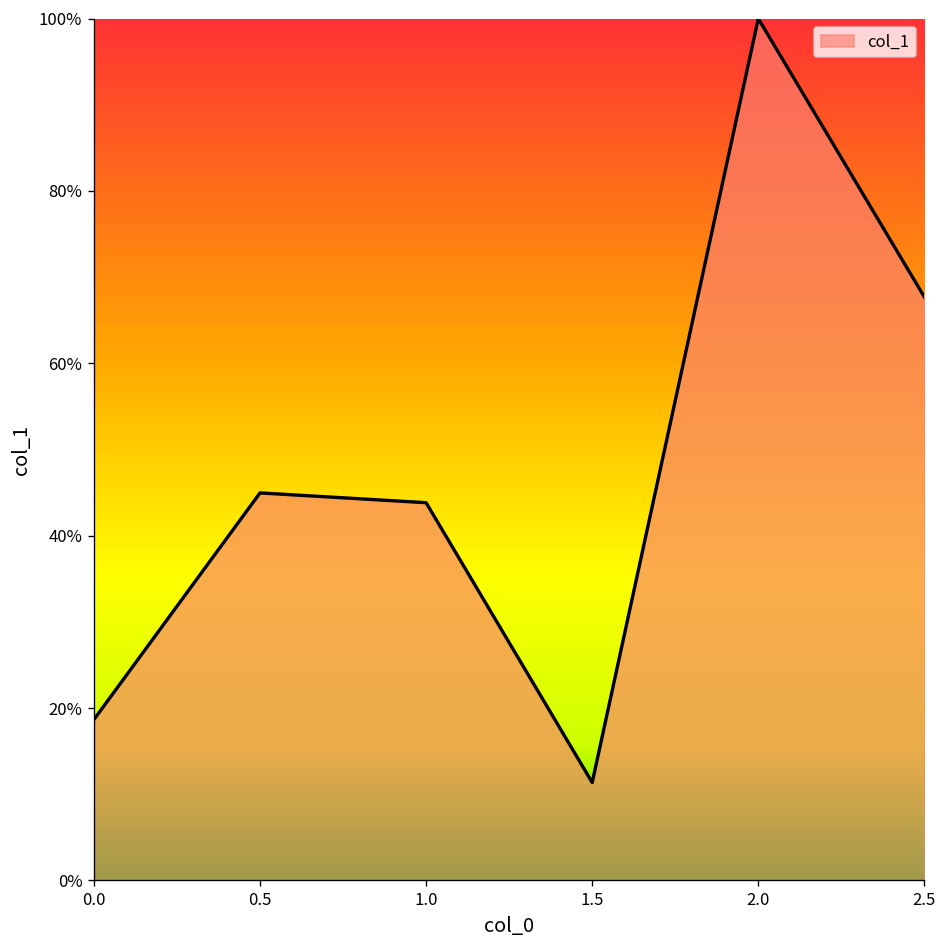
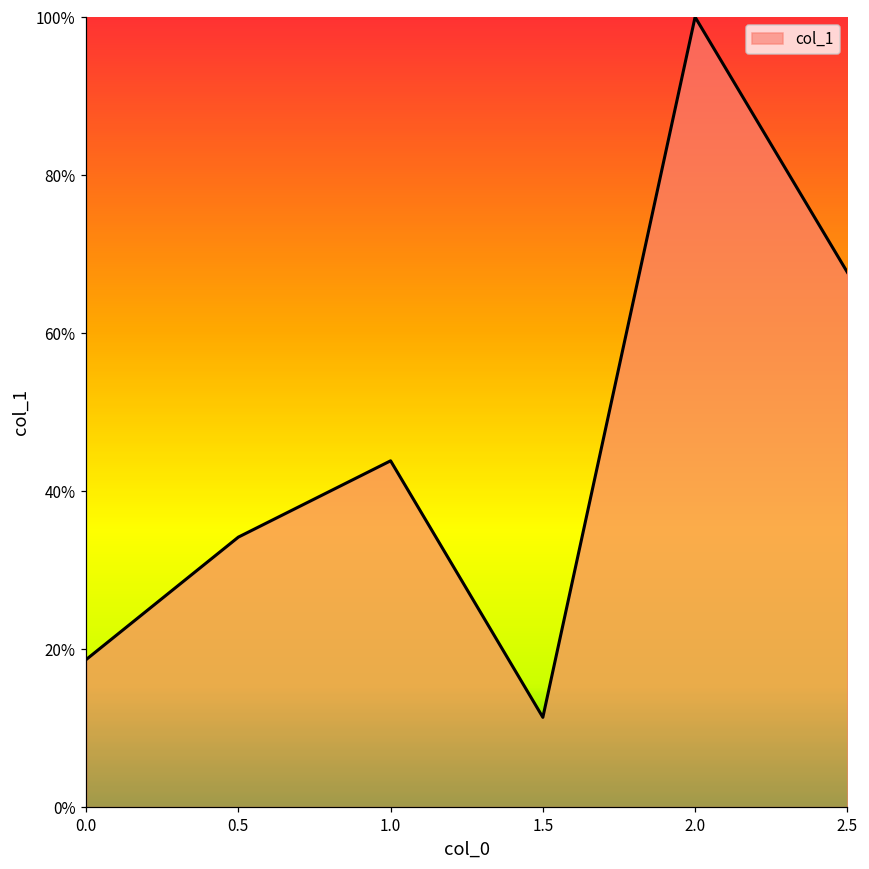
0.5: 45% -> 34%
